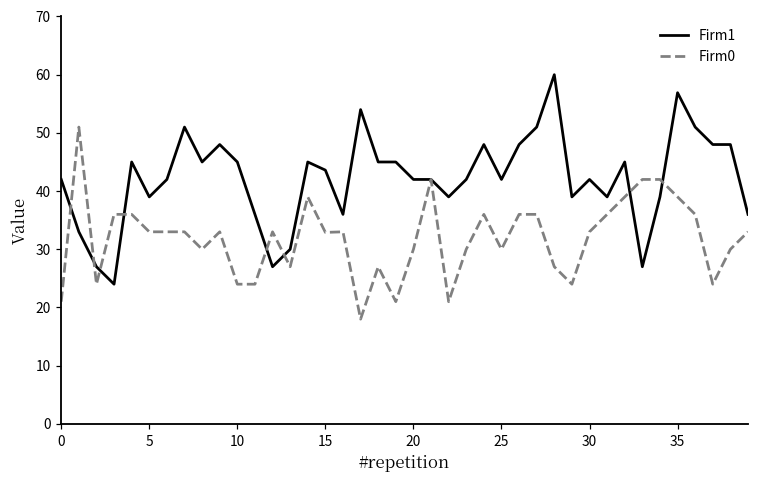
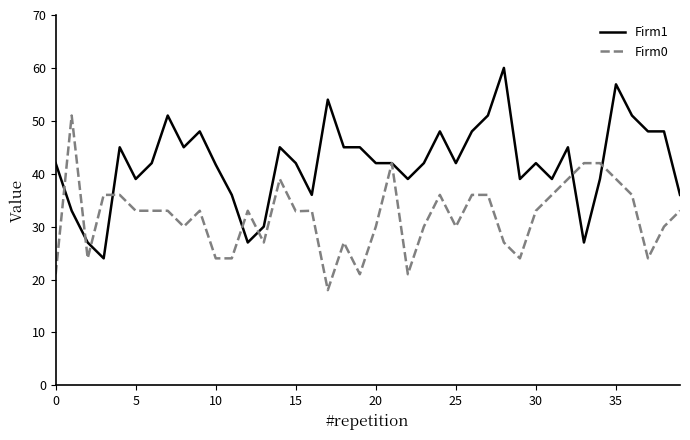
Firm1, 10: 45 -> 42
Firm1, 15: 44 -> 42
